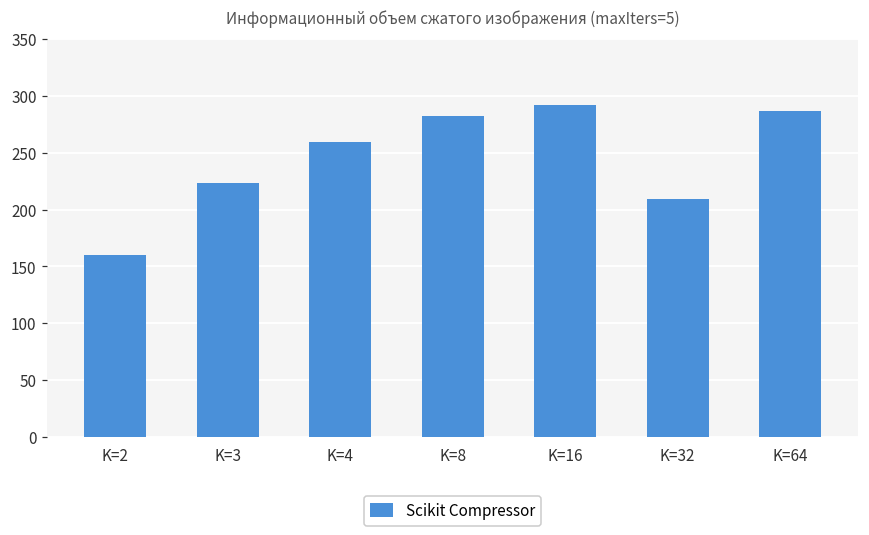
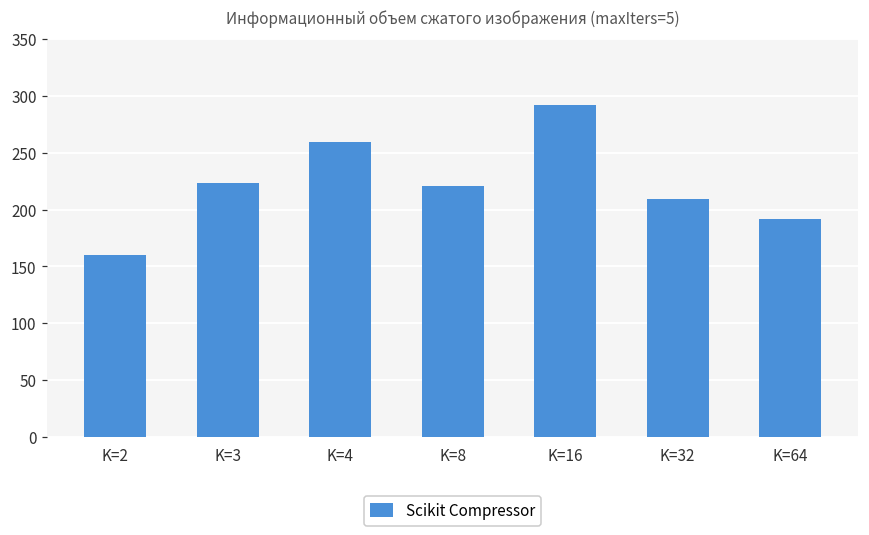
K=8: 282 -> 221
K=64: 287 -> 192
